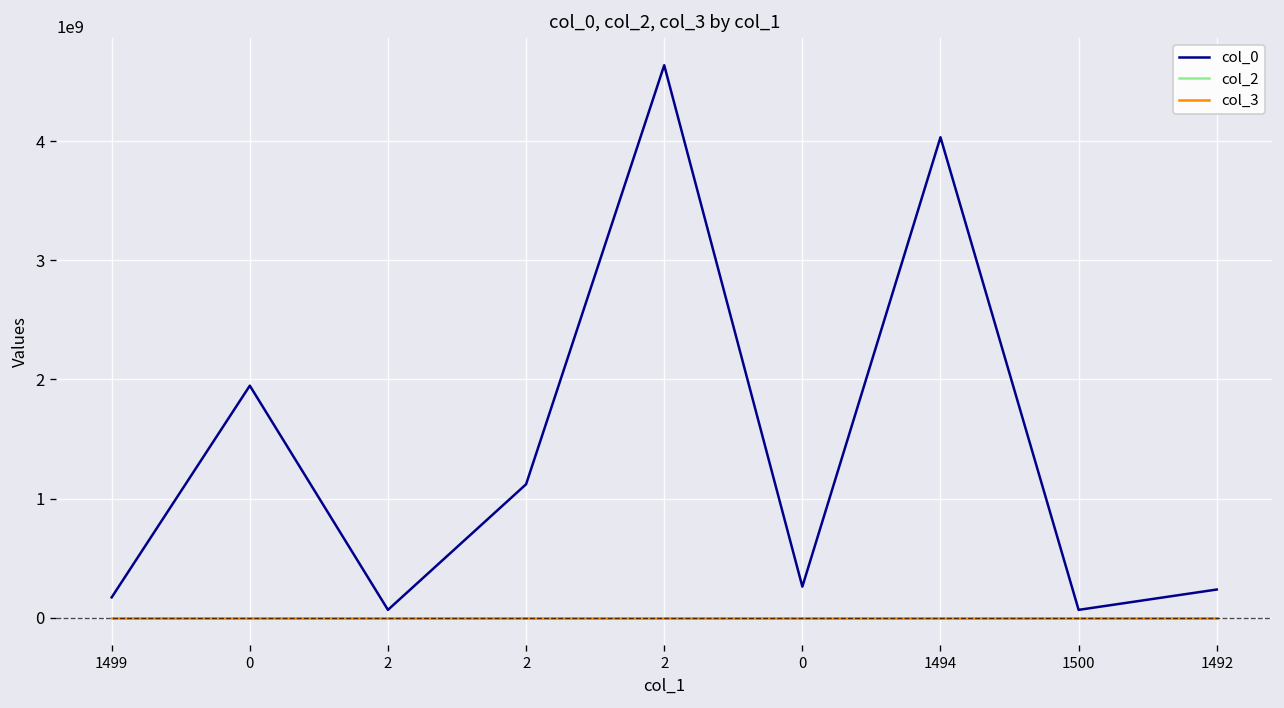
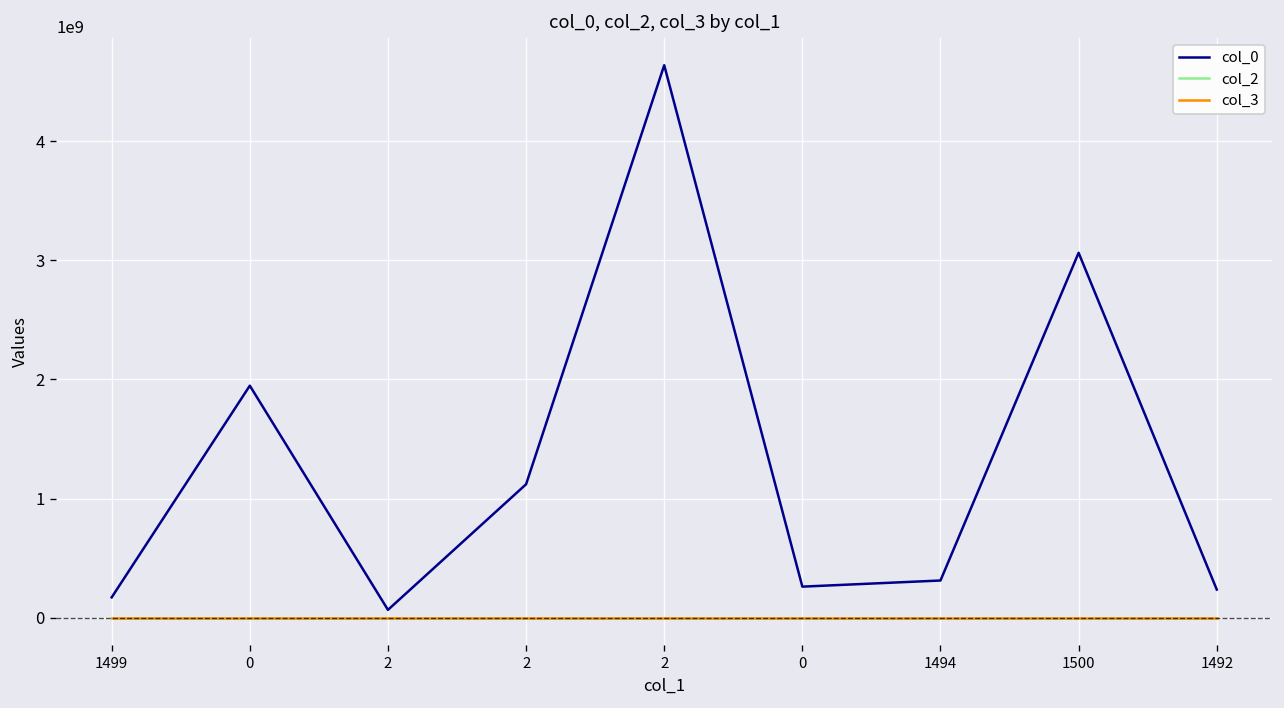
col_0, 1494: 4000000000 -> 300000000
col_0, 1500: 100000000 -> 3100000000
